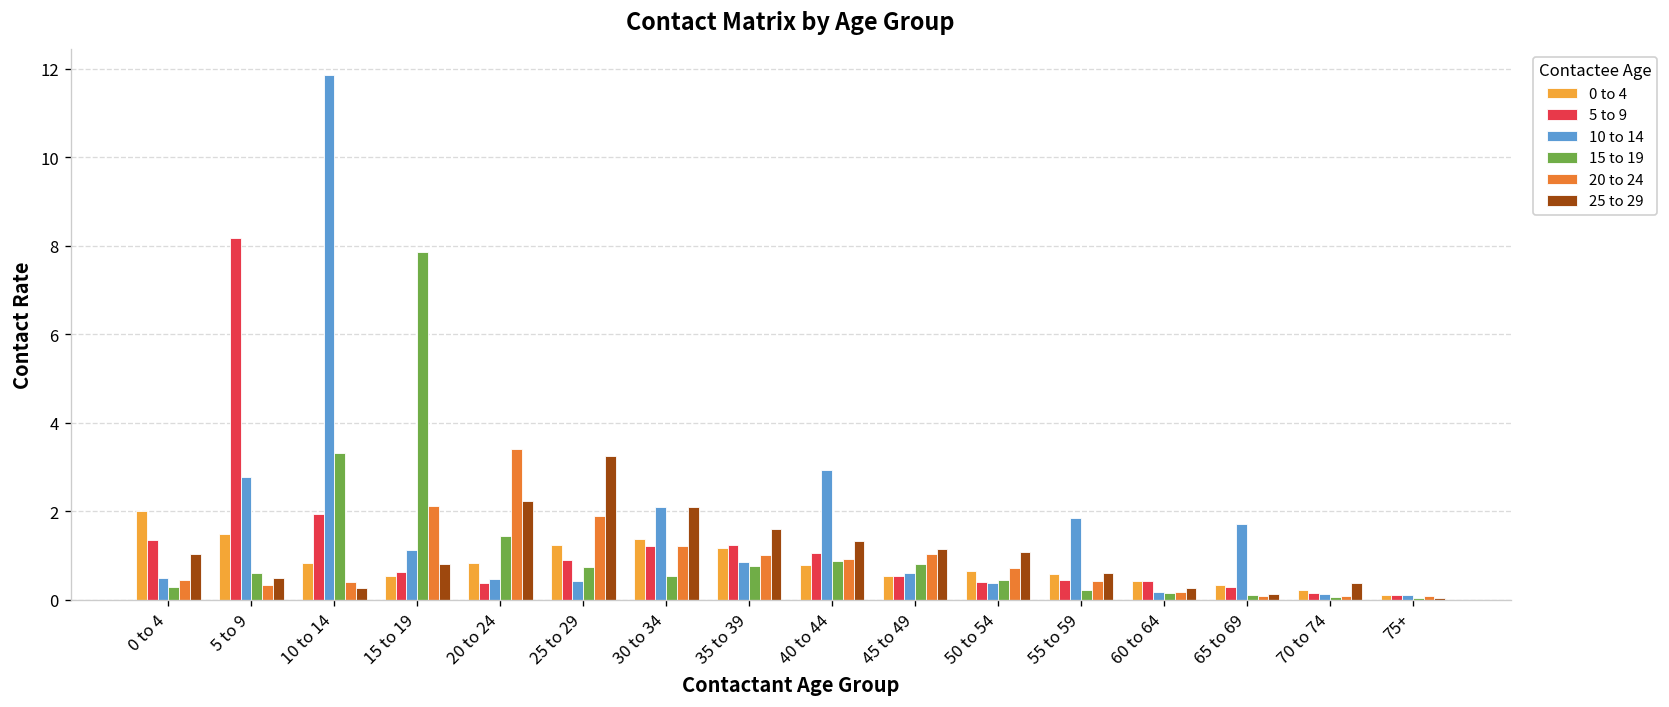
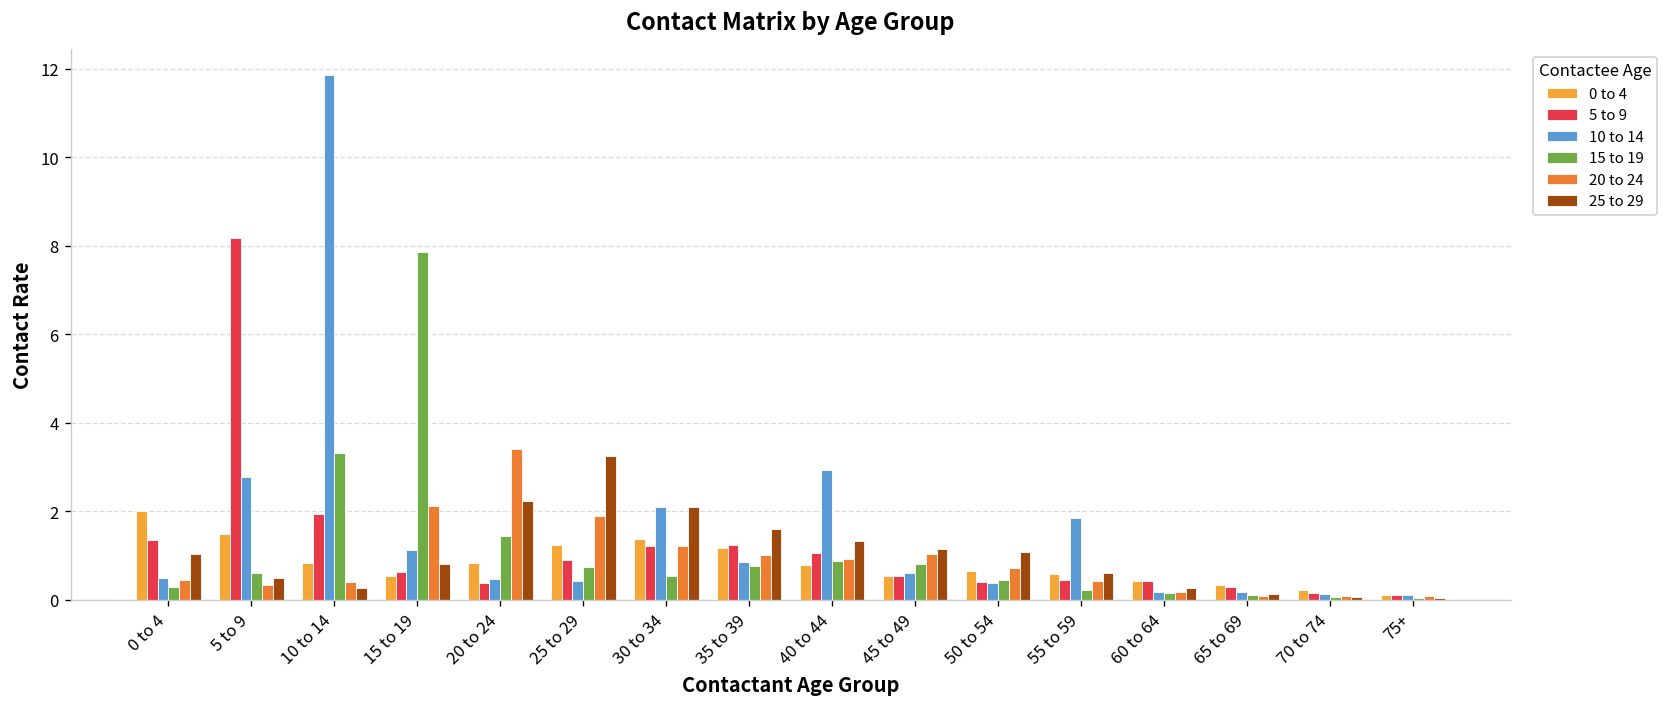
10 to 14, 65 to 69: 1.7 -> 0.2
25 to 29, 70 to 74: 0.4 -> 0.1
